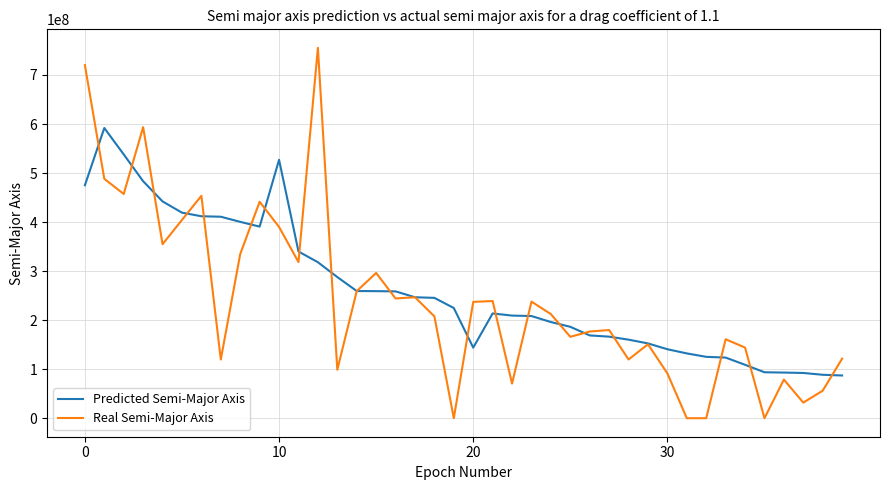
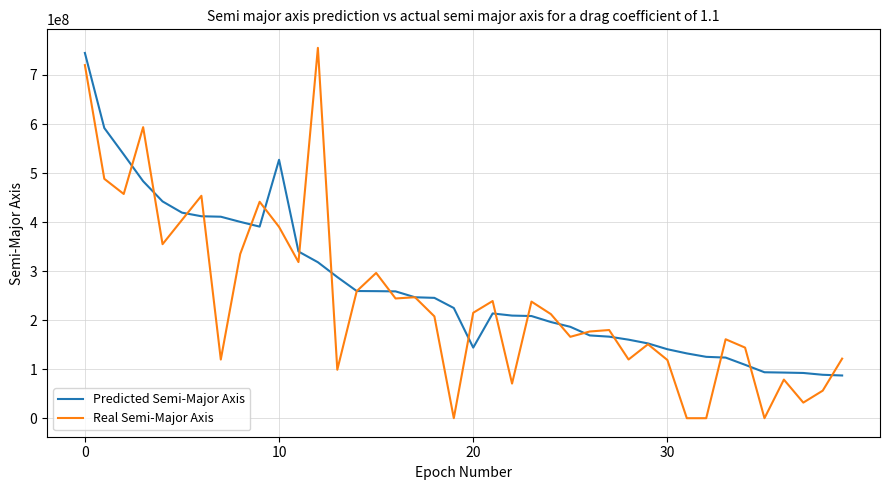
Predicted Semi-Major Axis, 0: 480000000 -> 740000000
Real Semi-Major Axis, 20: 240000000 -> 220000000
Real Semi-Major Axis, 30: 90000000 -> 120000000
